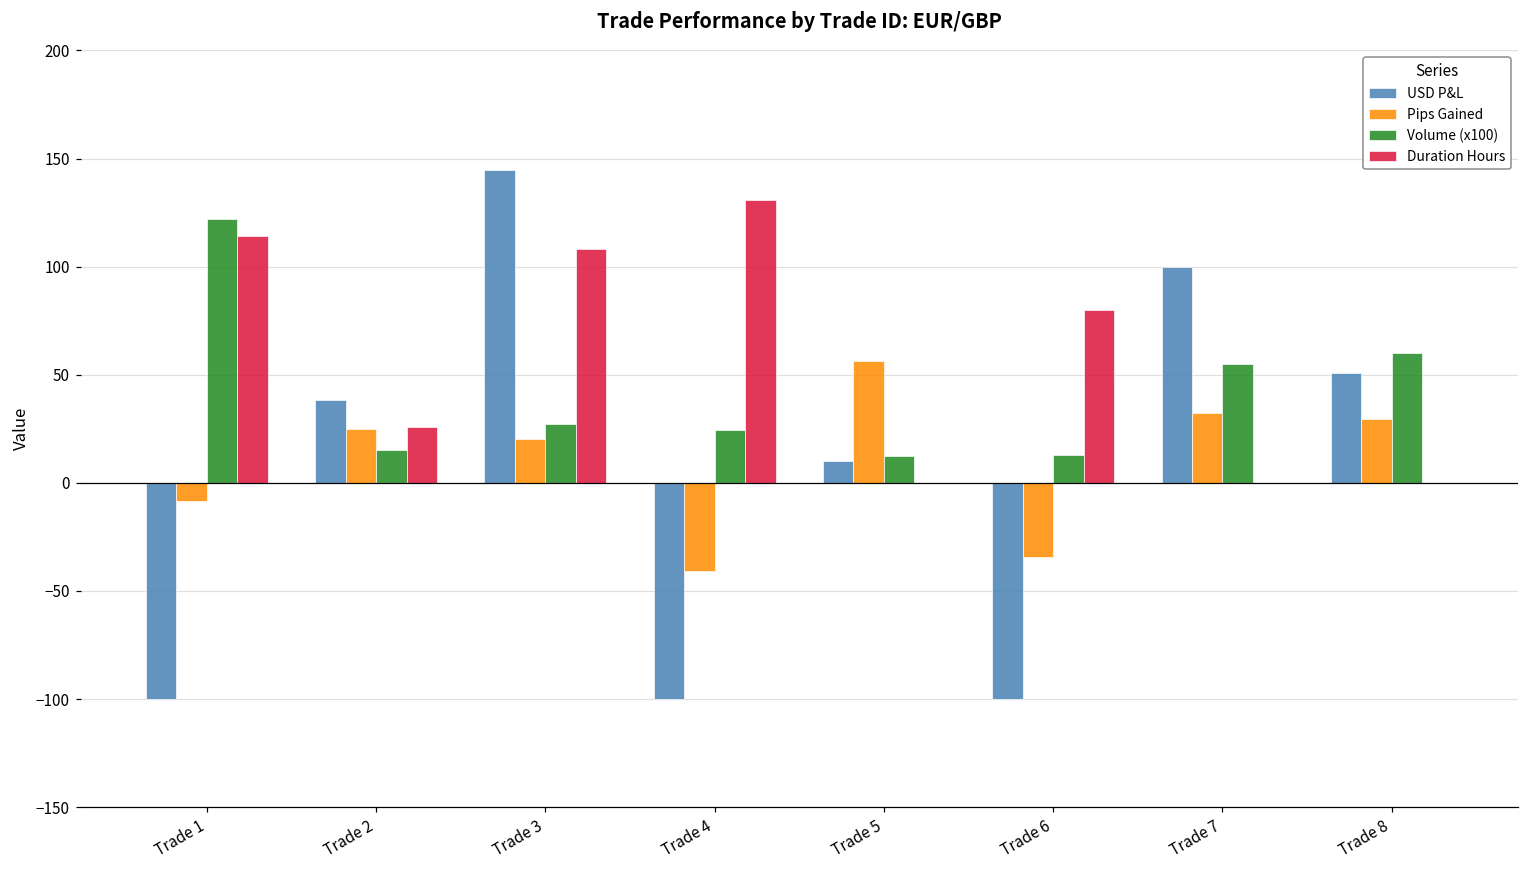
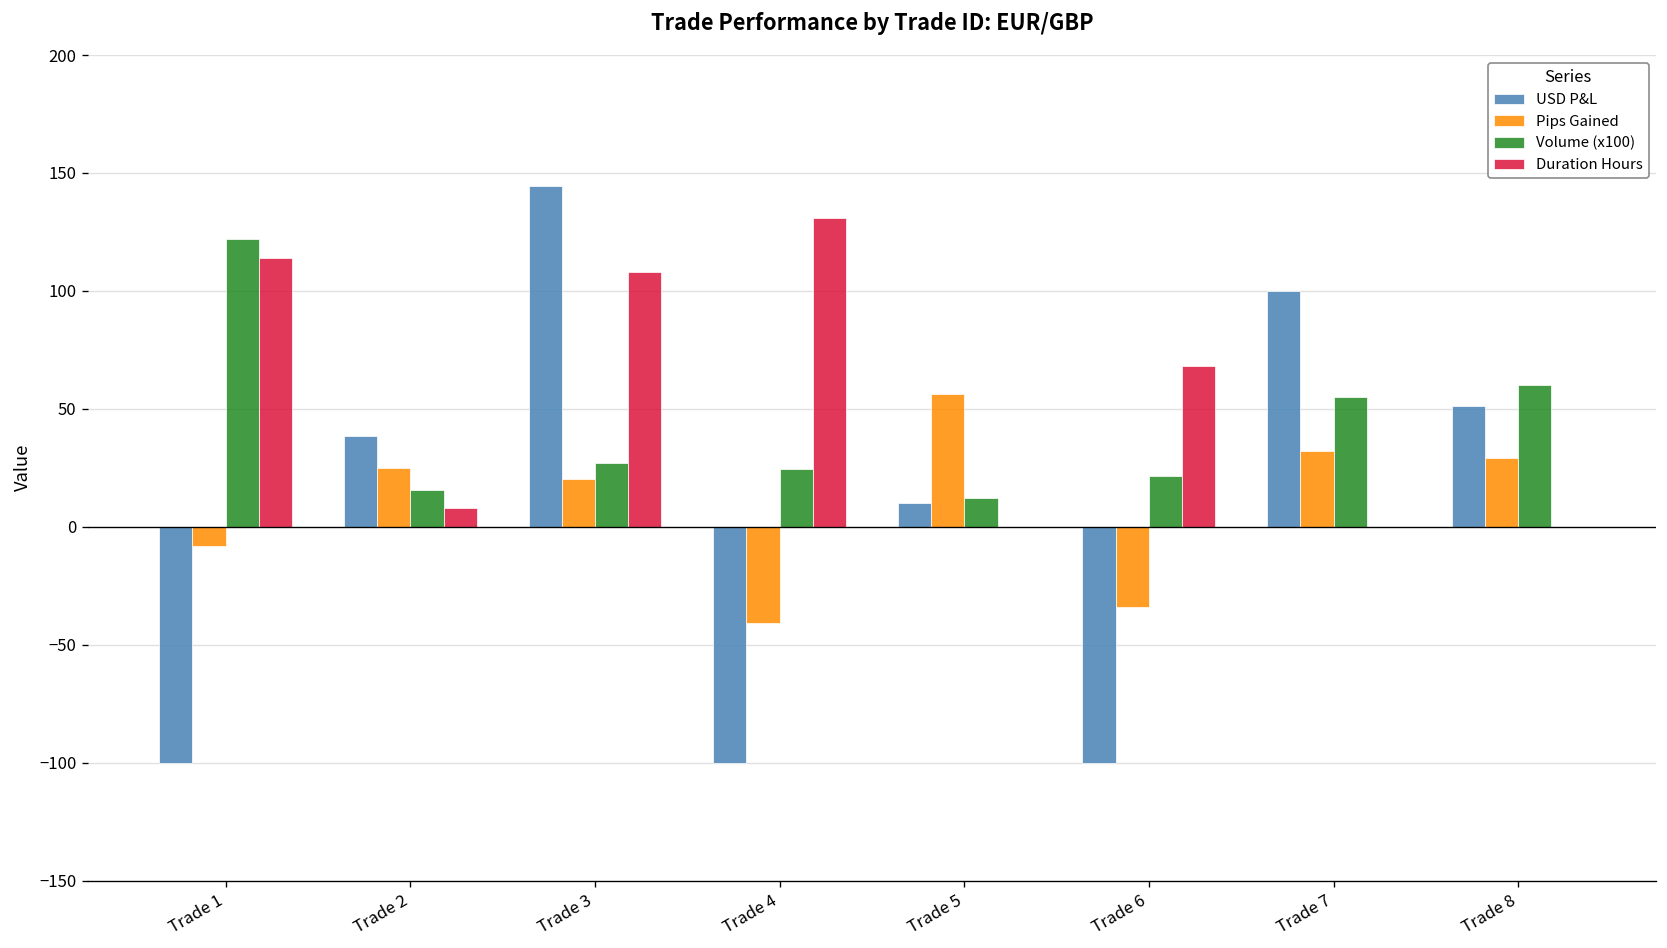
Duration Hours, Trade 2: 26 -> 8
Volume (x100), Trade 6: 13 -> 21
Duration Hours, Trade 6: 80 -> 68
